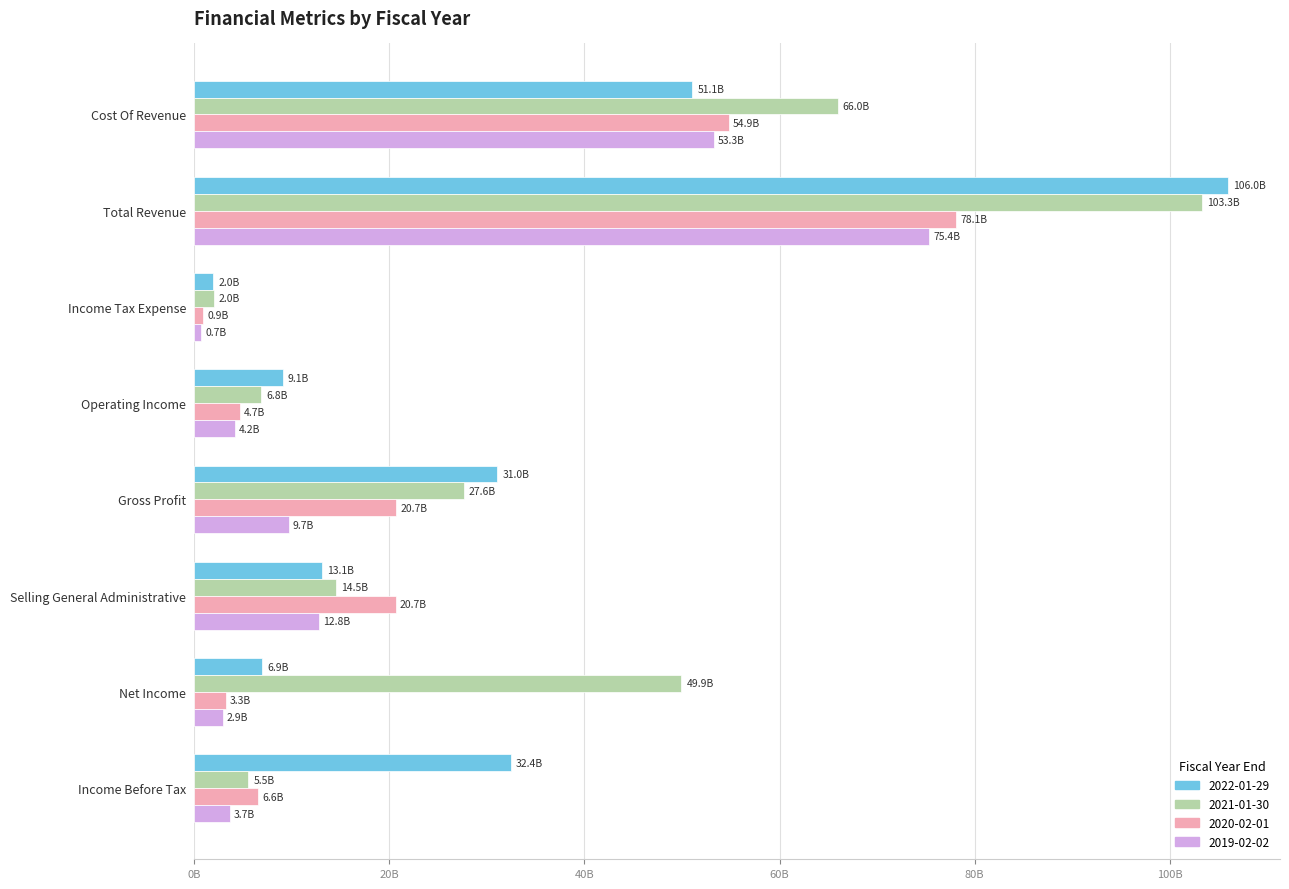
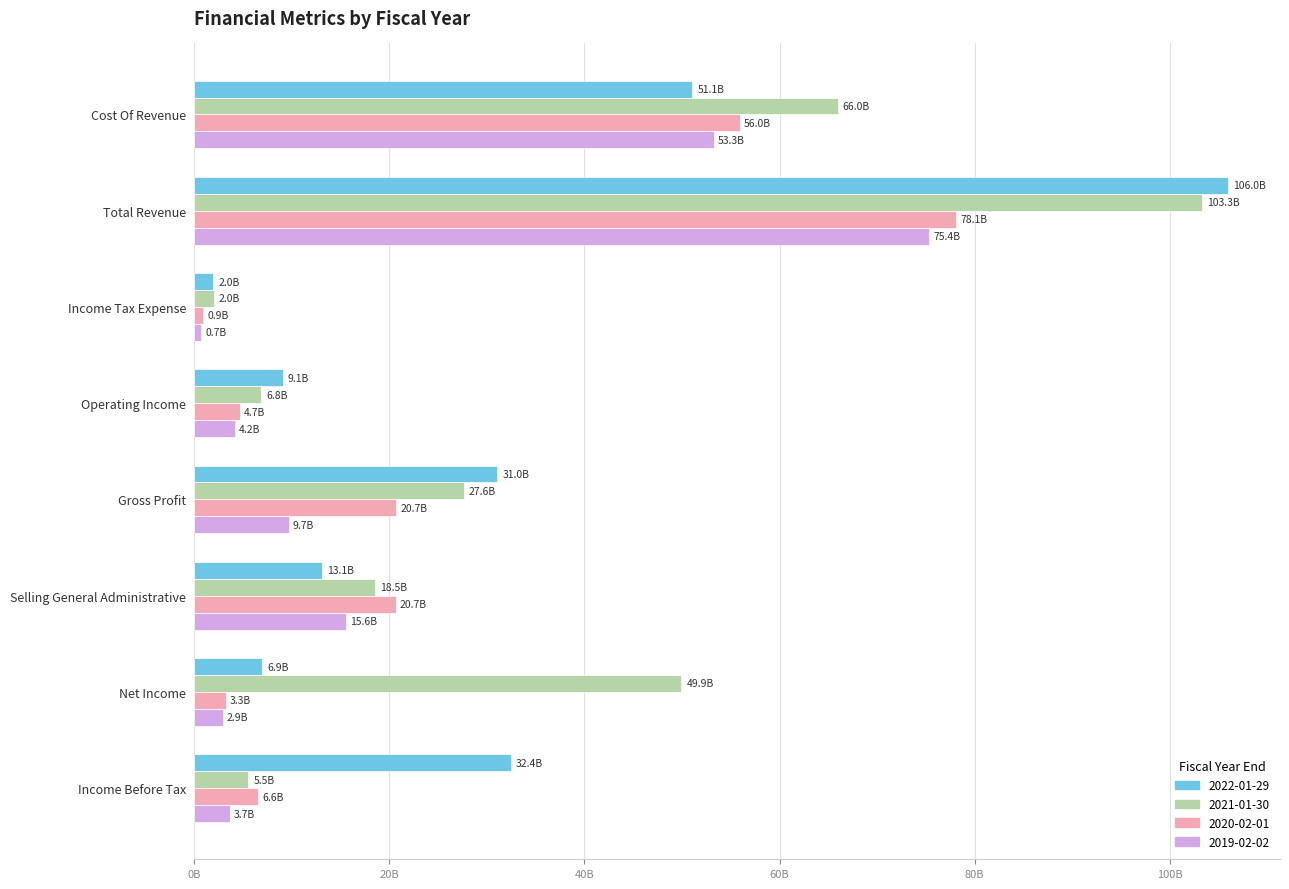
2020-02-01, Cost Of Revenue: 54.9B -> 56.0B
2021-01-30, Selling General Administrative: 14.5B -> 18.5B
2019-02-02, Selling General Administrative: 12.8B -> 15.6B
